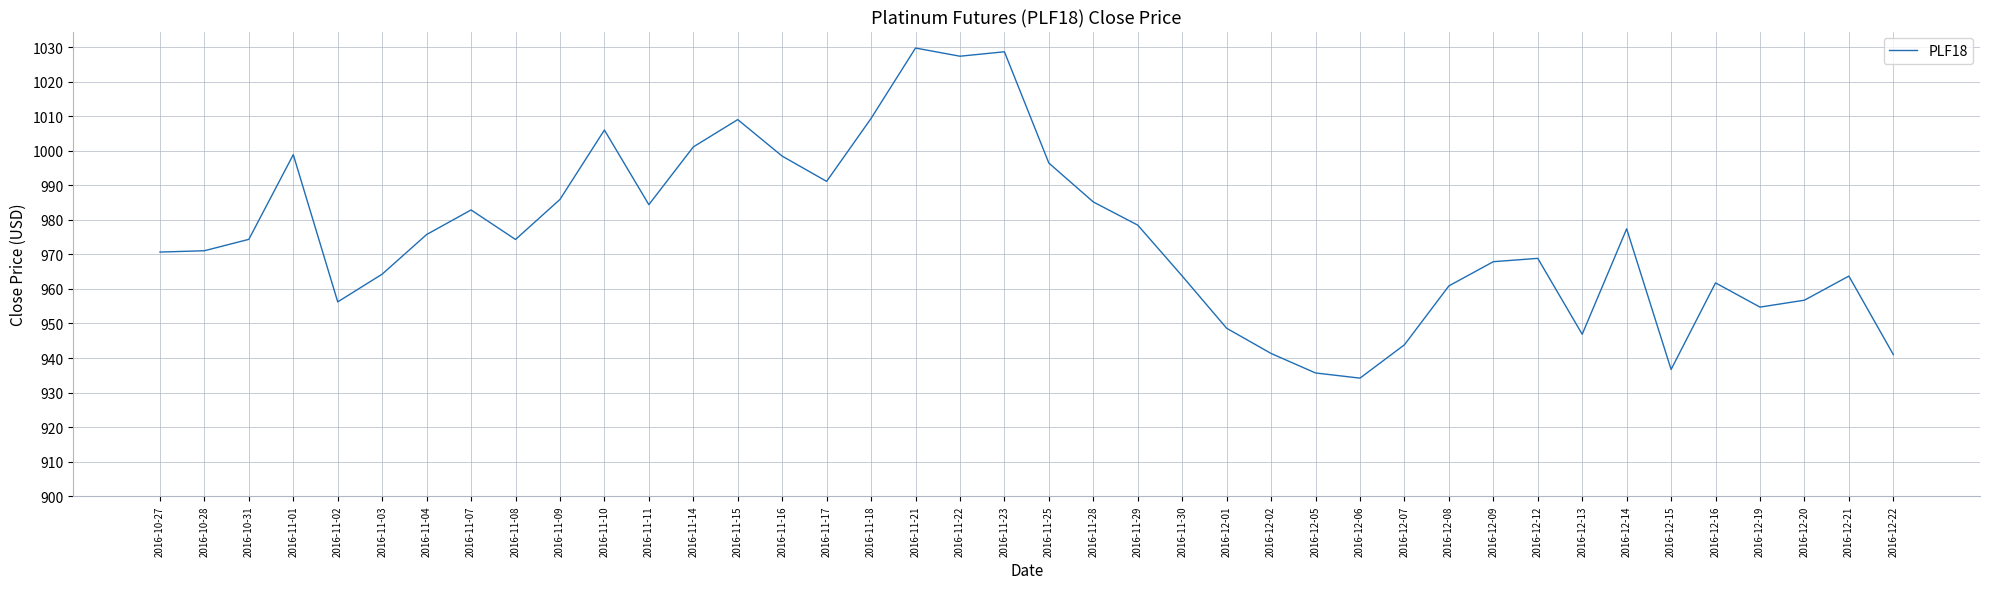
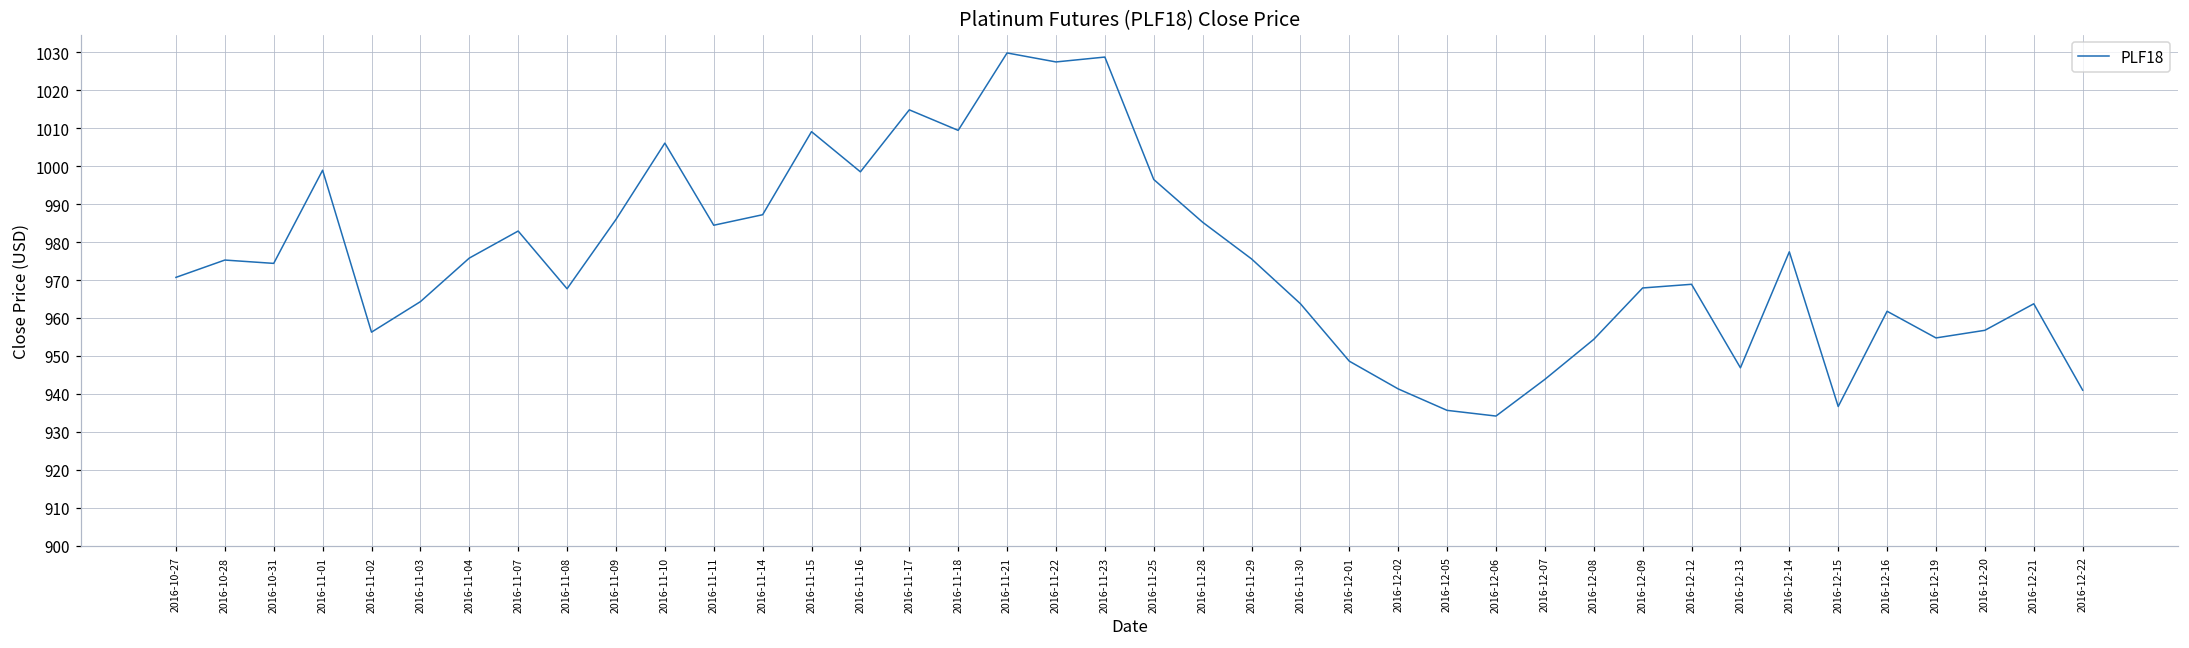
2016-10-28: 971 -> 975
2016-11-08: 974 -> 968
2016-11-14: 1001 -> 987
2016-11-17: 991 -> 1015
2016-11-29: 978 -> 976
2016-12-08: 961 -> 954
